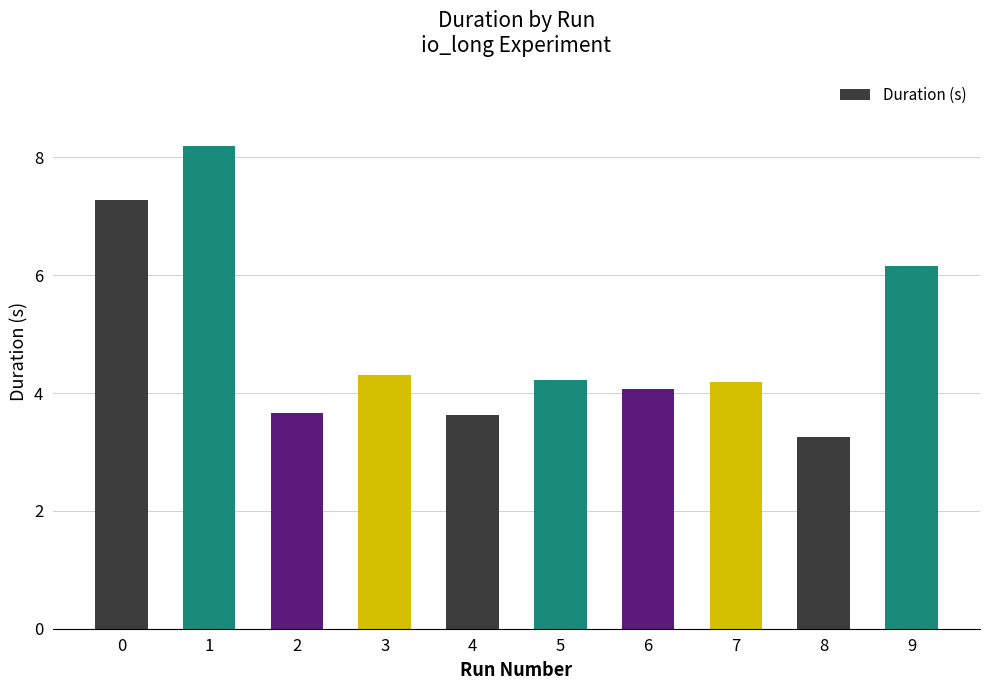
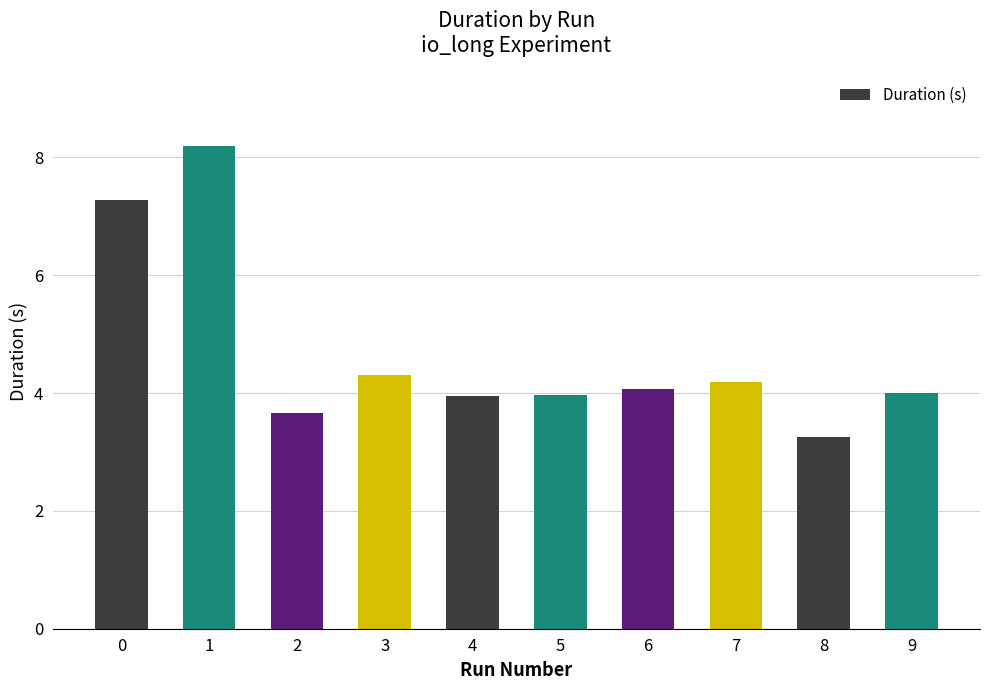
4: 3.6 -> 3.9
5: 4.2 -> 4.0
9: 6.2 -> 4.0
